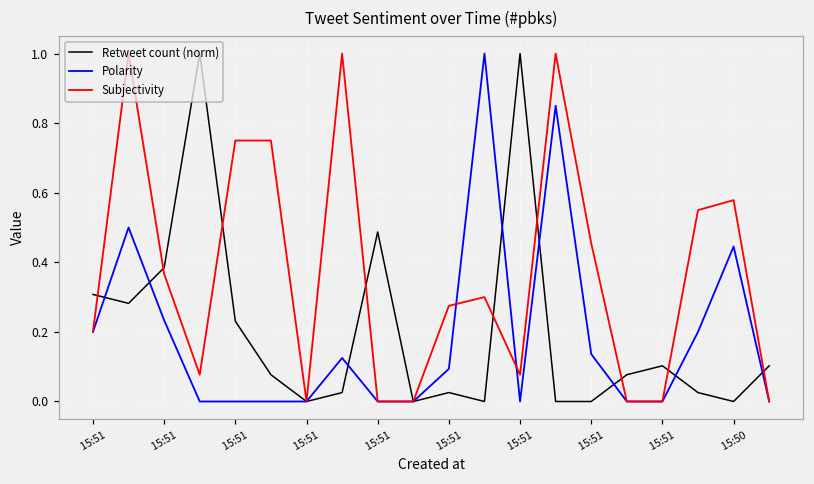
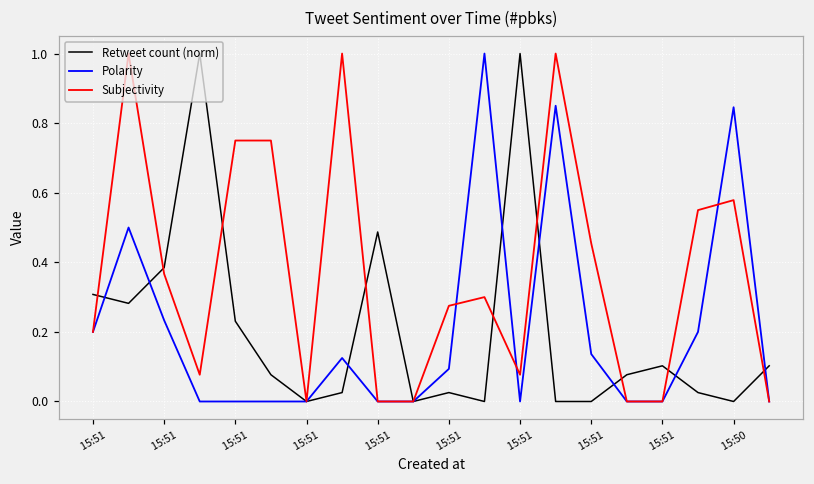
Polarity, 15:50: 0.45 -> 0.85
